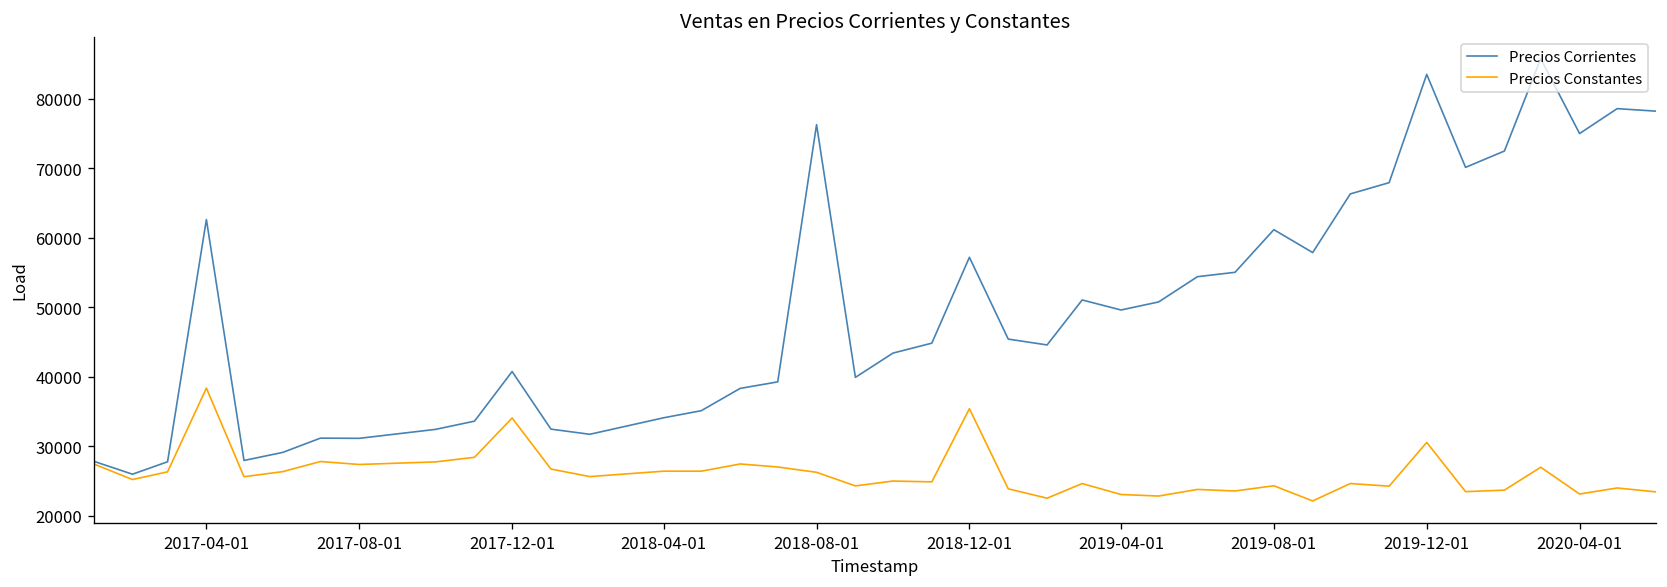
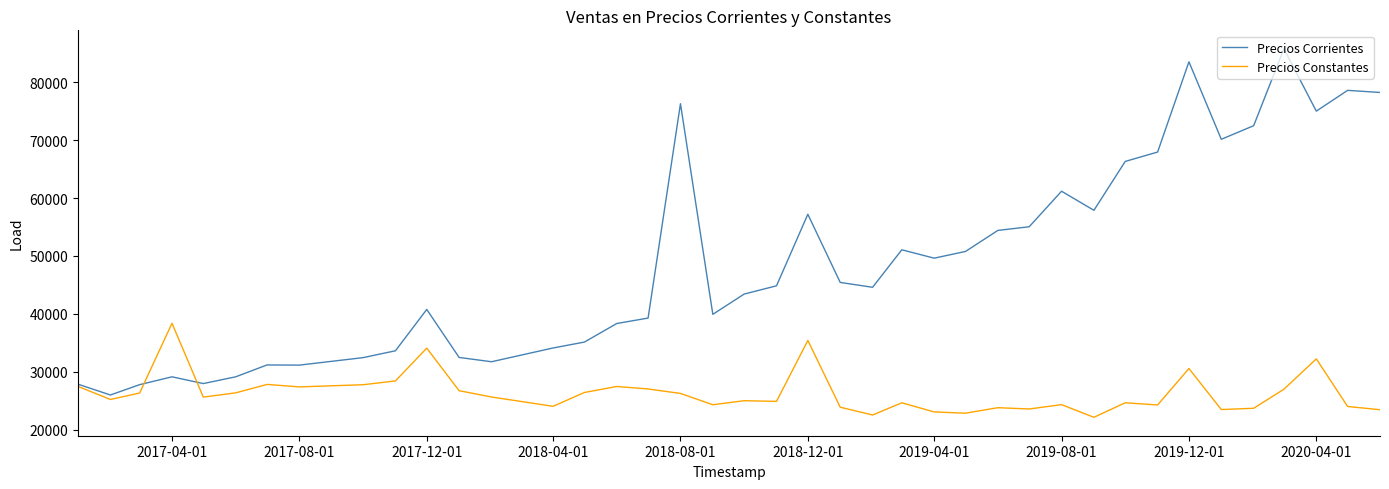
Precios Corrientes, 2017-04-01: 63000 -> 29000
Precios Constantes, 2018-04-01: 26000 -> 24000
Precios Constantes, 2020-04-01: 23000 -> 32000
